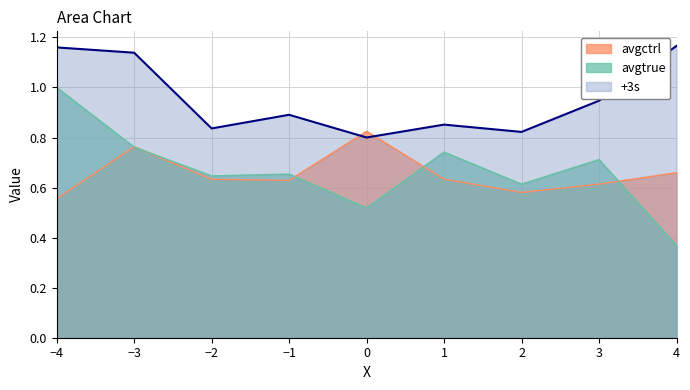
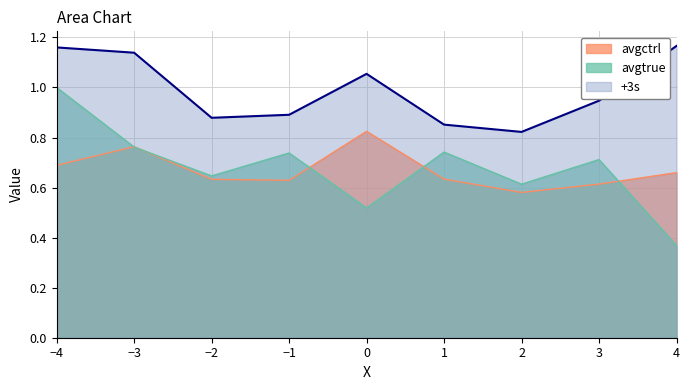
avgctrl, −4: 0.56 -> 0.69
+3s, −2: 0.84 -> 0.88
avgtrue, −1: 0.65 -> 0.74
+3s, 0: 0.80 -> 1.05
